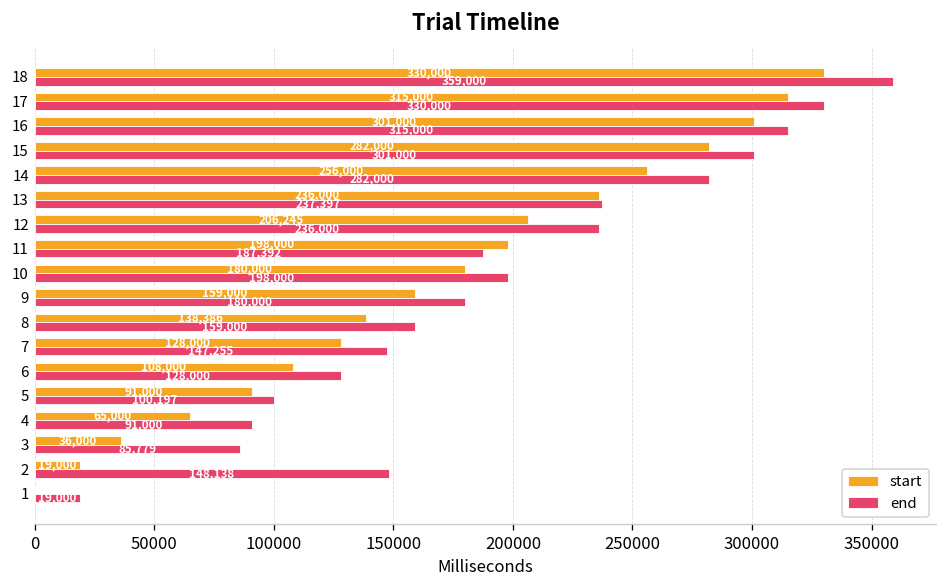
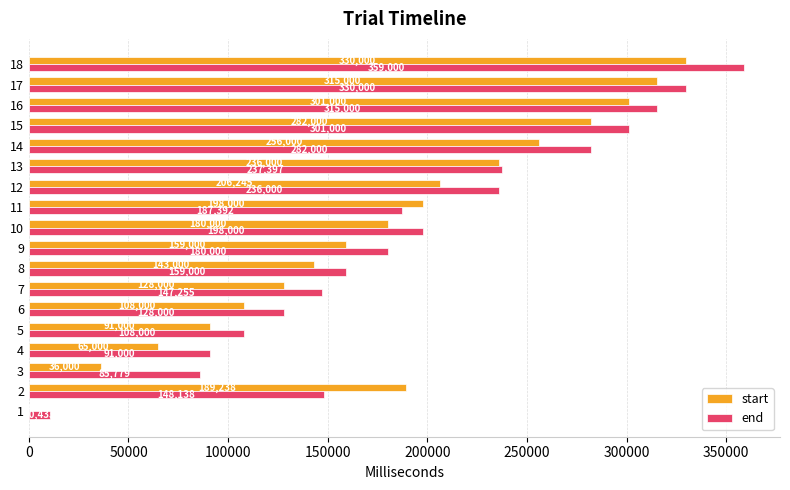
start, 8: 138,386 -> 143,000
end, 5: 100,197 -> 108,000
start, 2: 19,000 -> 189,238
end, 1: 19000 -> 10000
